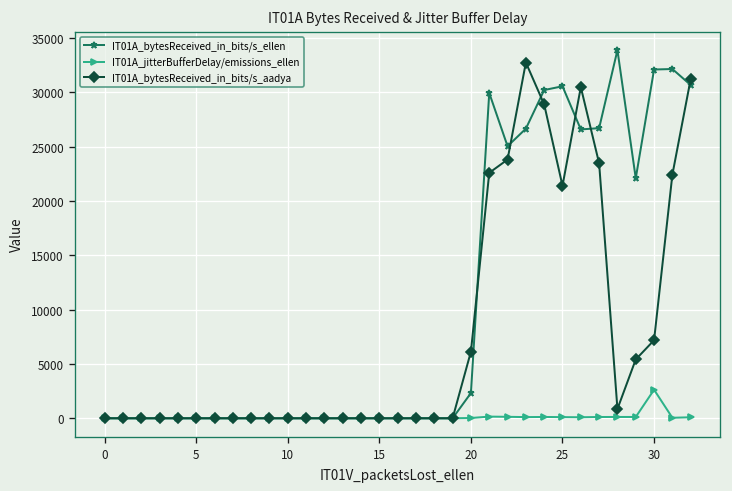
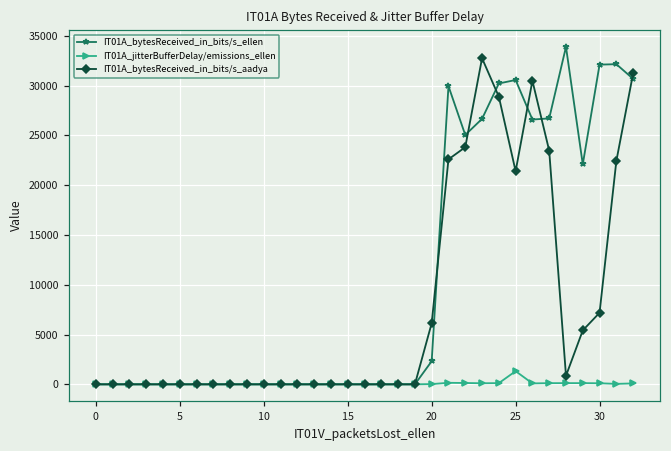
IT01A_jitterBufferDelay/emissions_ellen, 25: 0 -> 1000
IT01A_jitterBufferDelay/emissions_ellen, 30: 3000 -> 0
